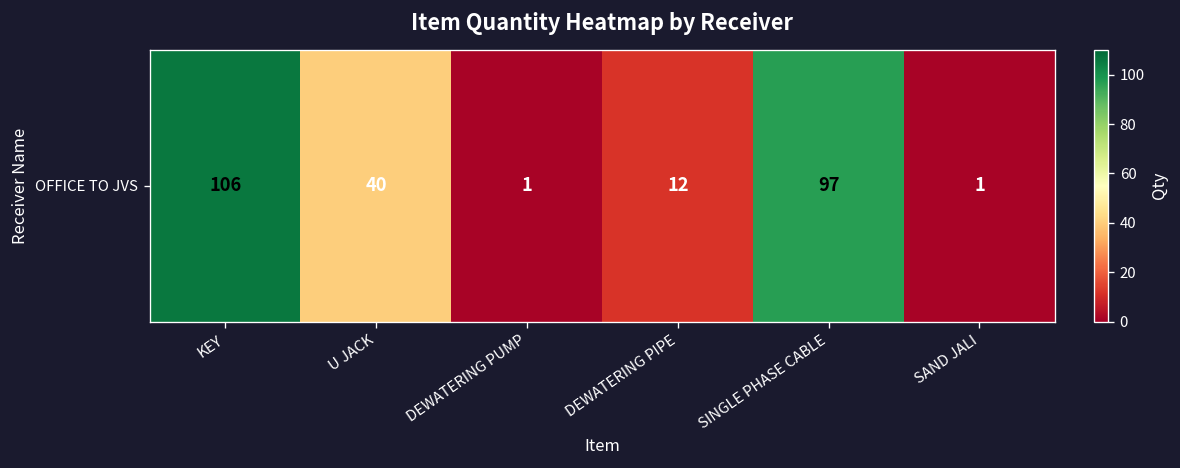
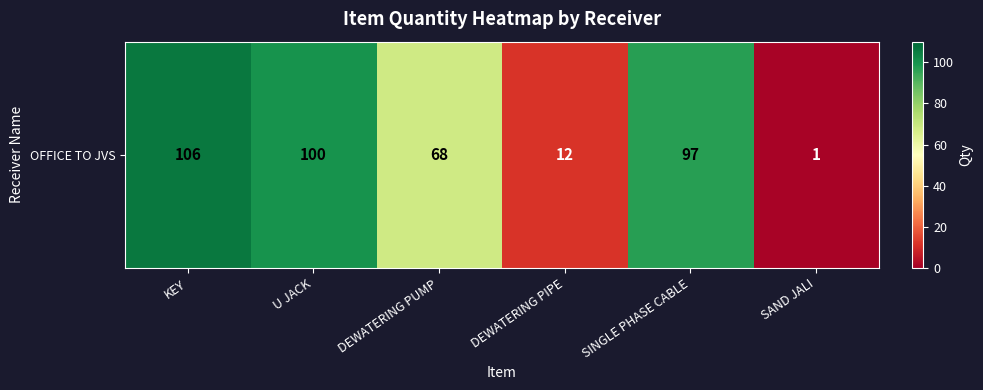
OFFICE TO JVS, U JACK: 40 -> 100
OFFICE TO JVS, DEWATERING PUMP: 1 -> 68
